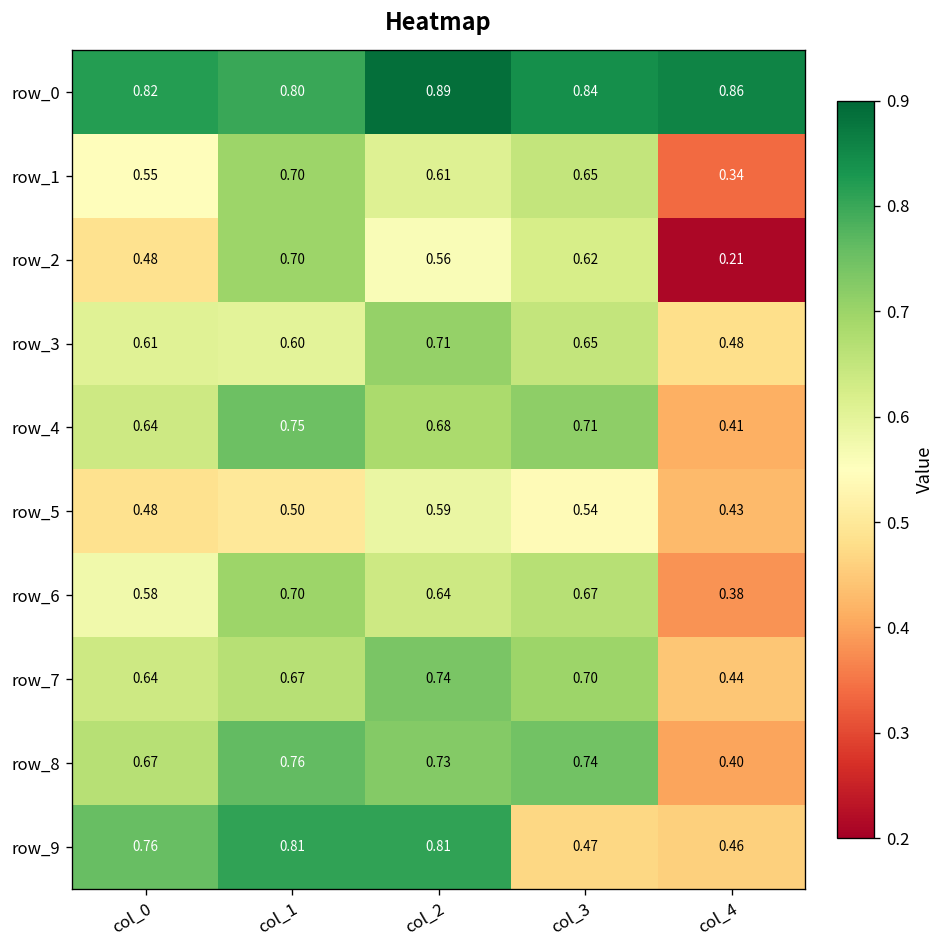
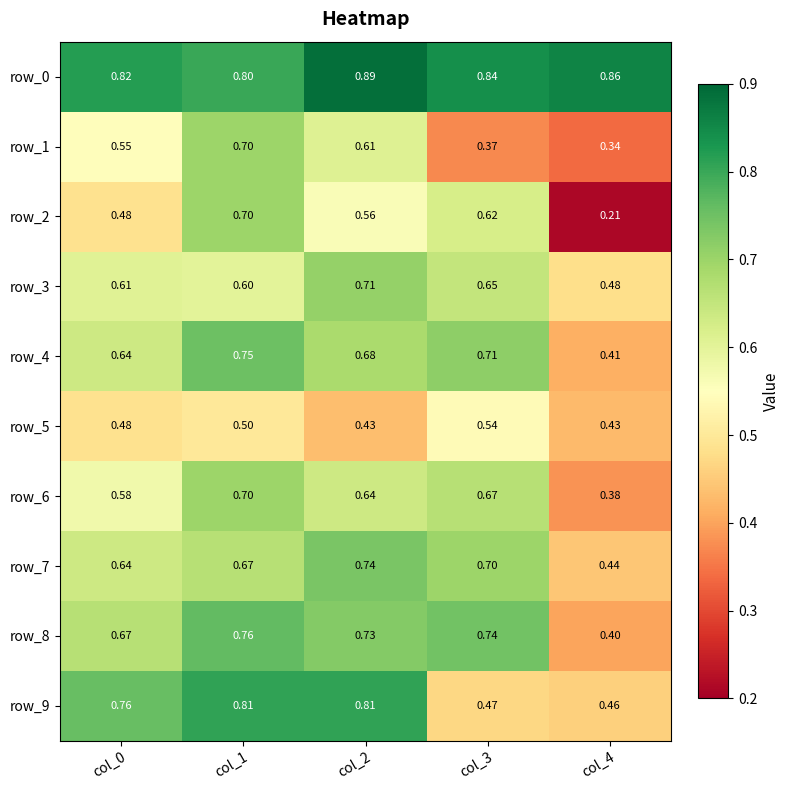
row_1, col_3: 0.65 -> 0.37
row_5, col_2: 0.59 -> 0.43
